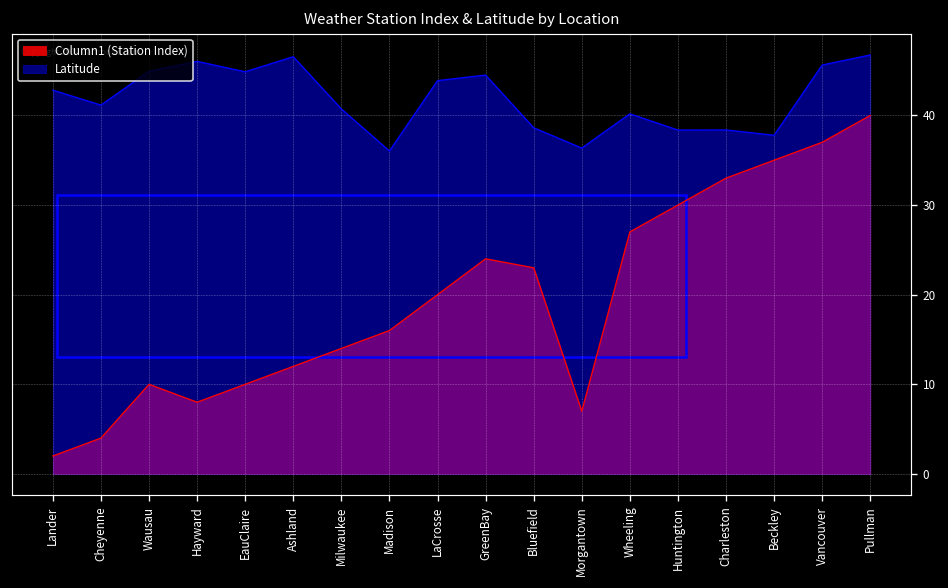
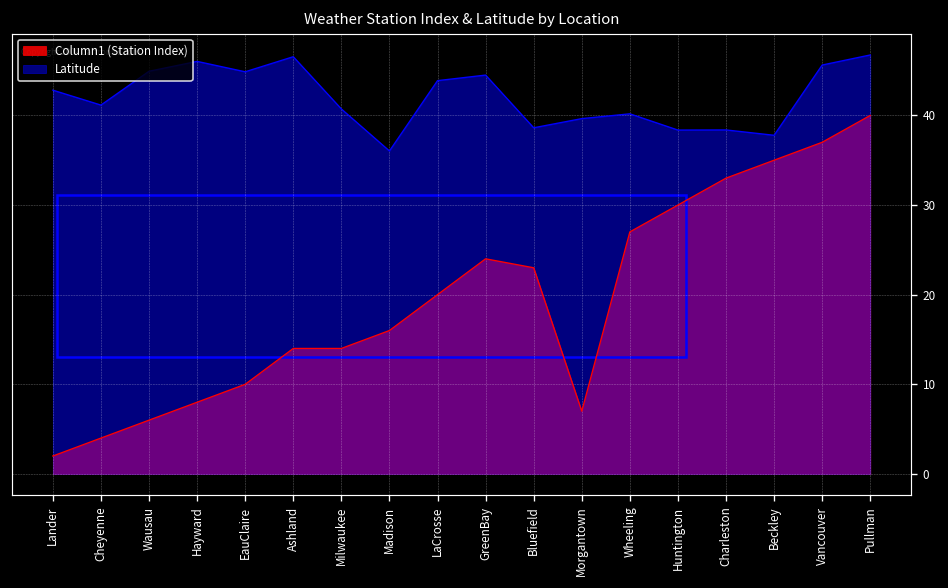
Column1 (Station Index), Wausau: 10 -> 6
Column1 (Station Index), Ashland: 12 -> 14
Latitude, Morgantown: 36 -> 40
